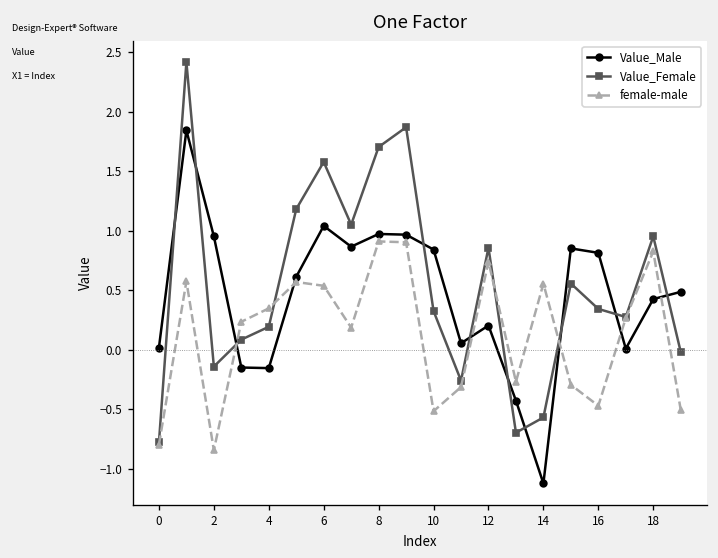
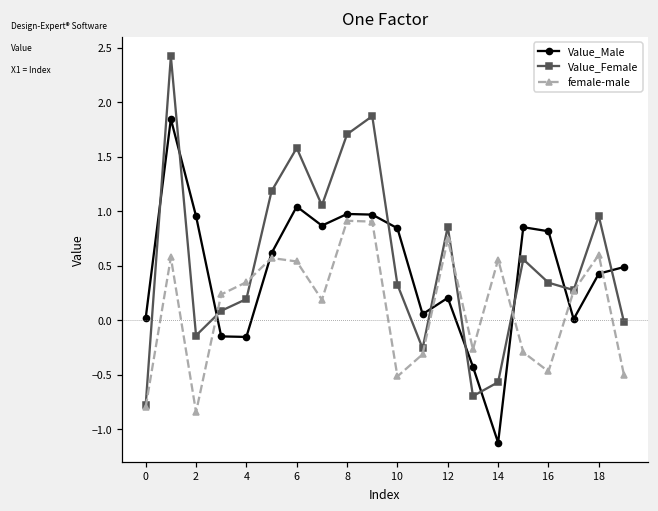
female-male, 18: 0.8 -> 0.6
